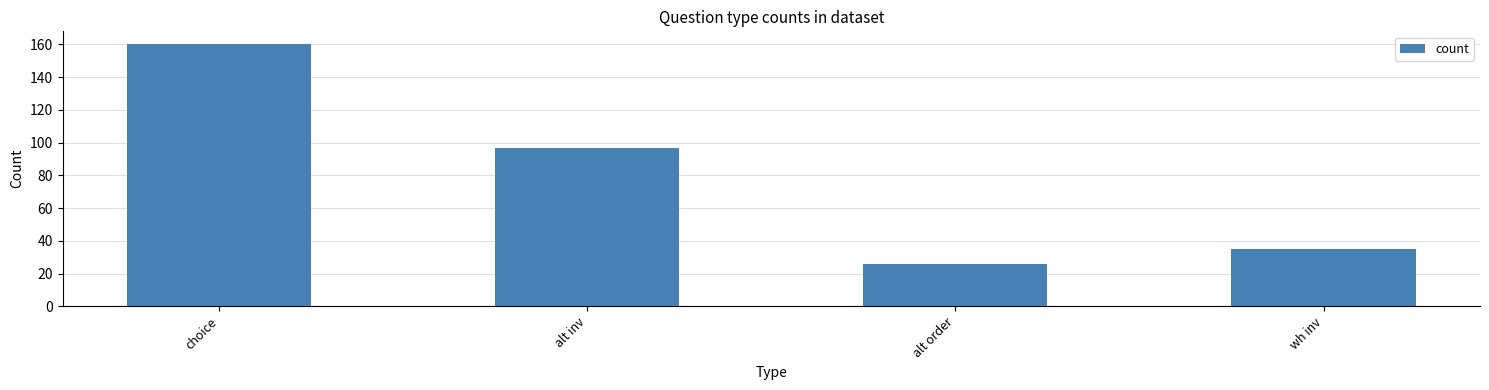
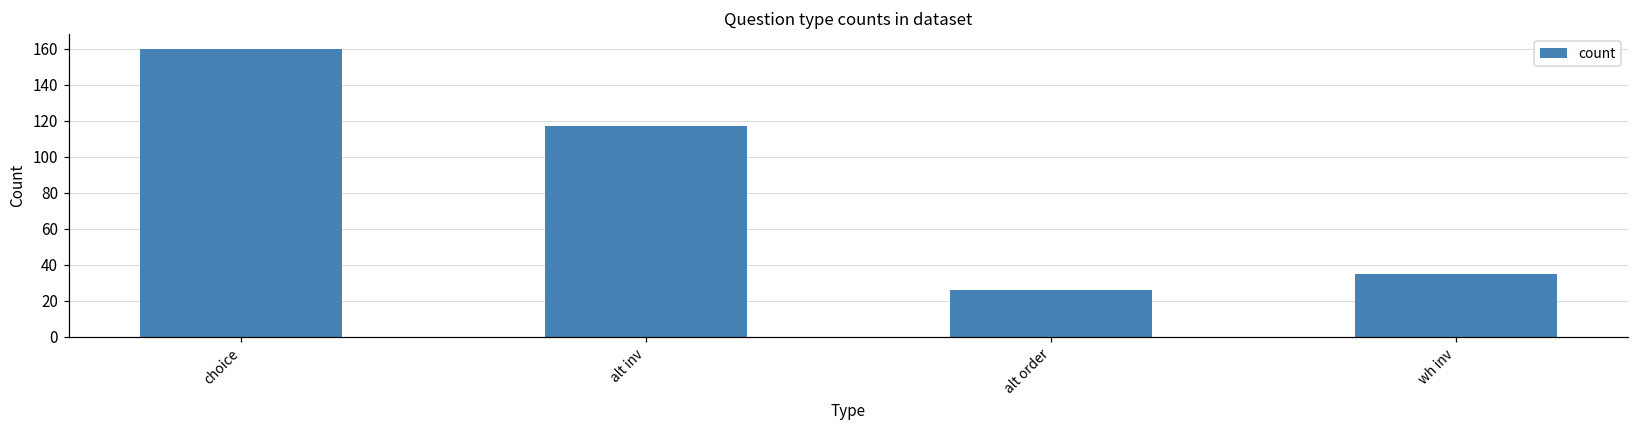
alt inv: 97 -> 117
